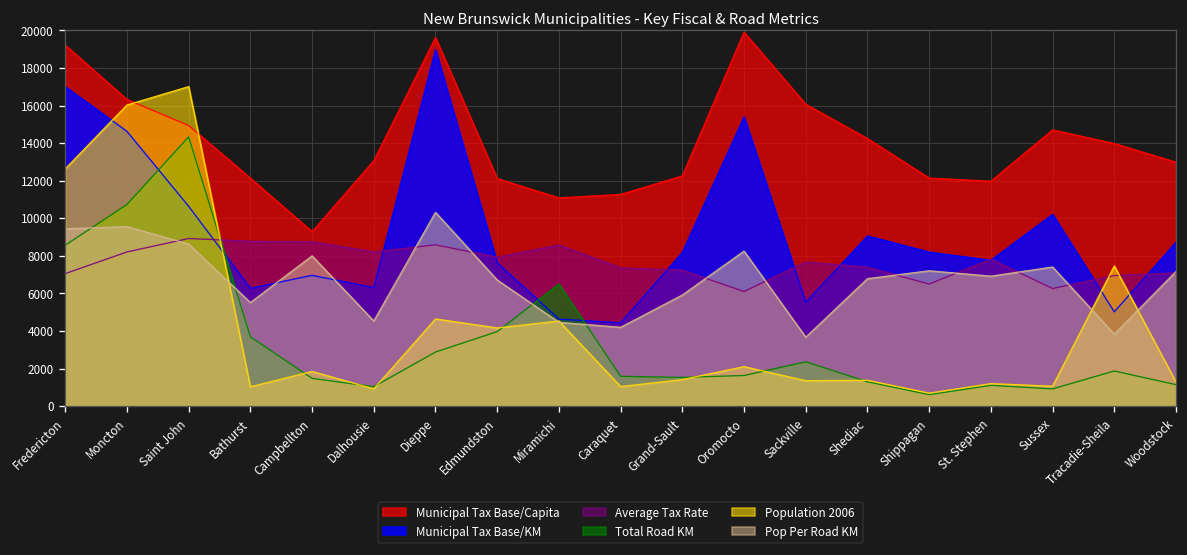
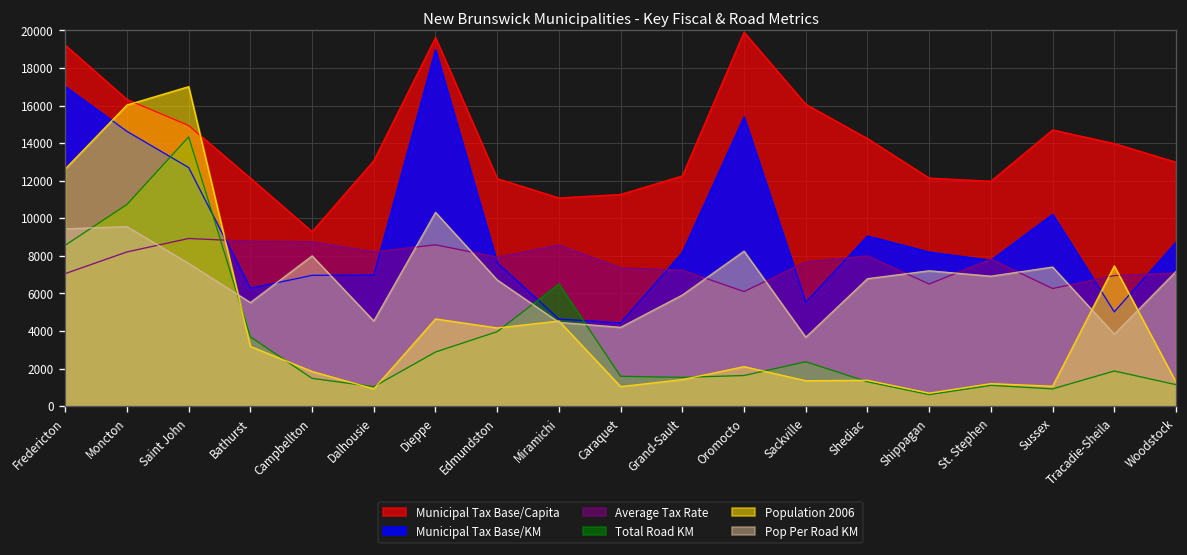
Municipal Tax Base/KM, Saint John: 10600 -> 12700
Pop Per Road KM, Saint John: 8600 -> 7600
Population 2006, Bathurst: 1000 -> 3200
Municipal Tax Base/KM, Dalhousie: 6300 -> 7000
Average Tax Rate, Shediac: 7400 -> 8000
